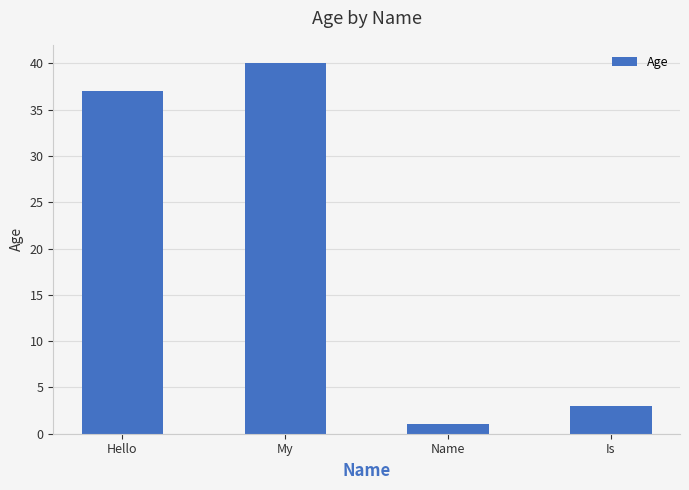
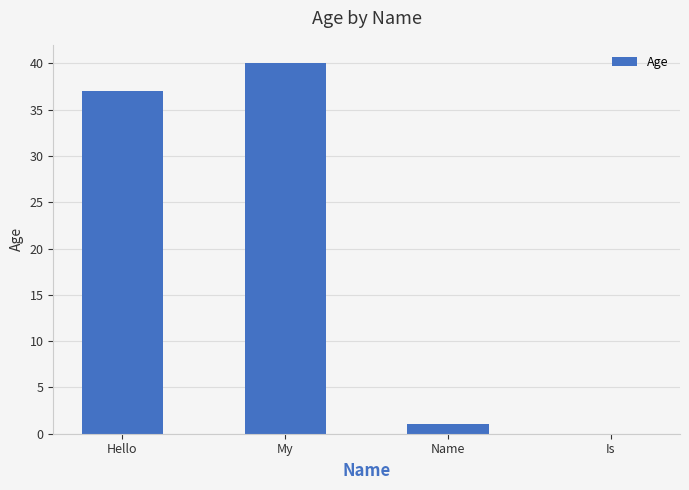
Is: 3 -> 0
